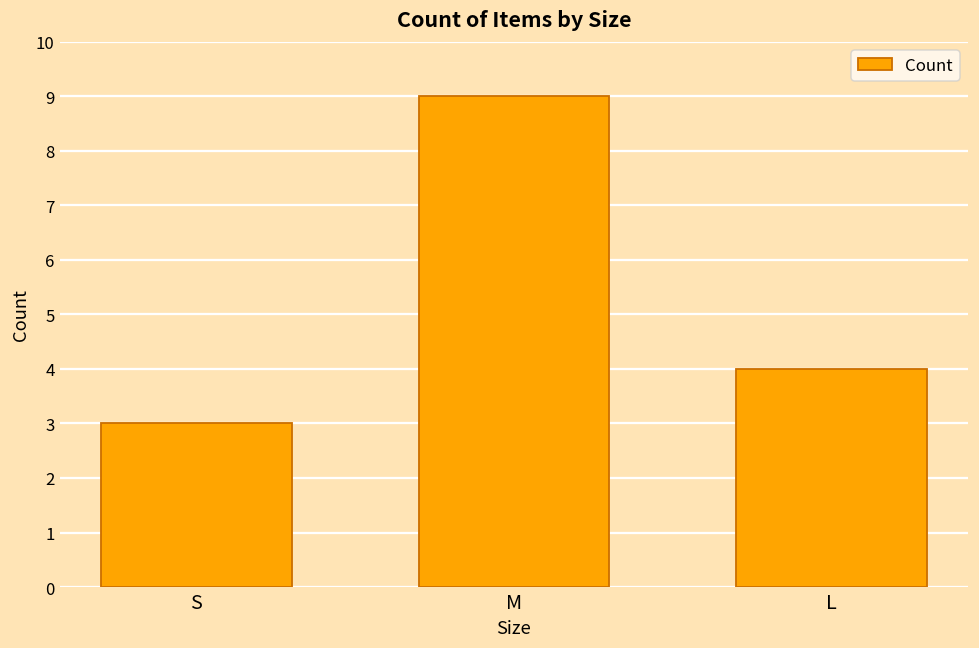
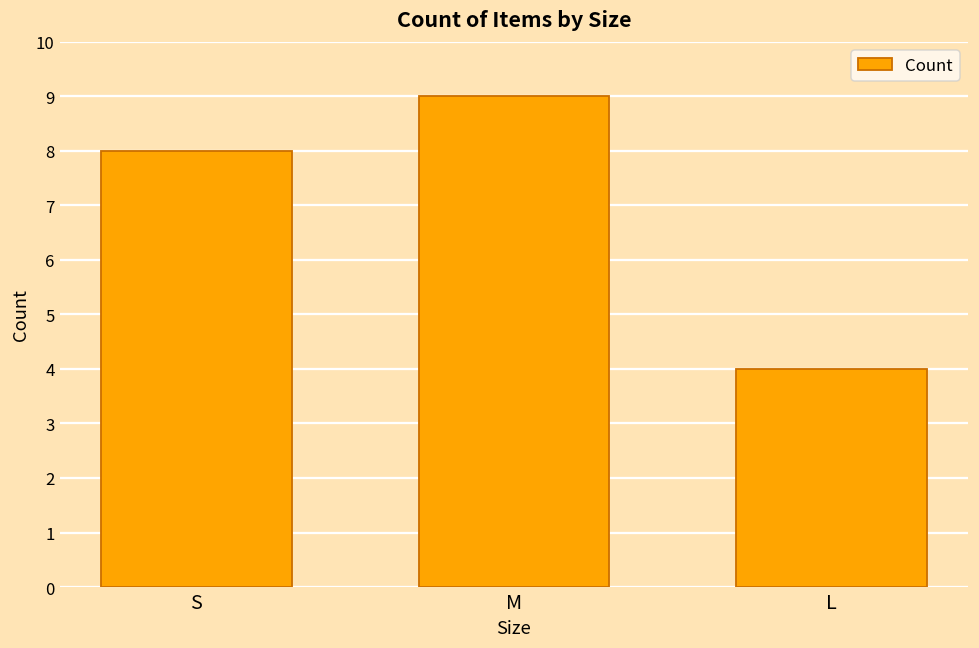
S: 3 -> 8
